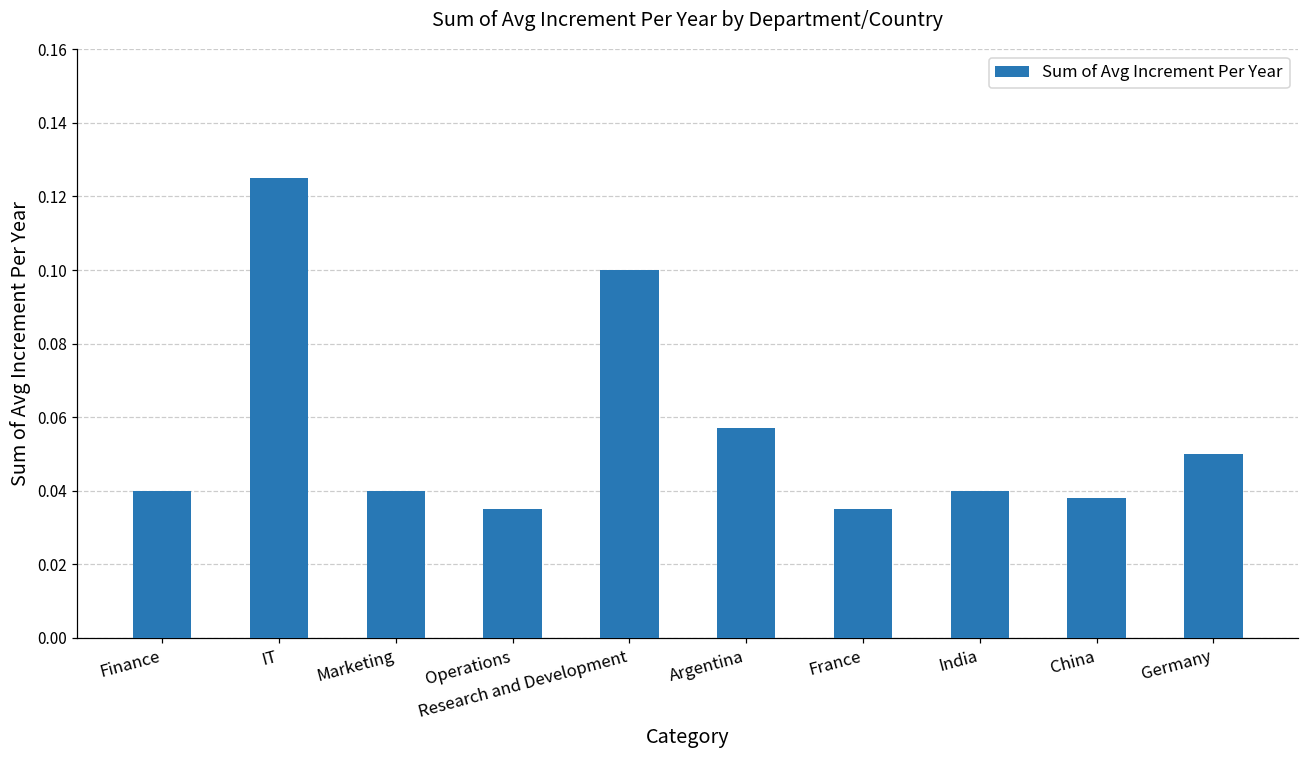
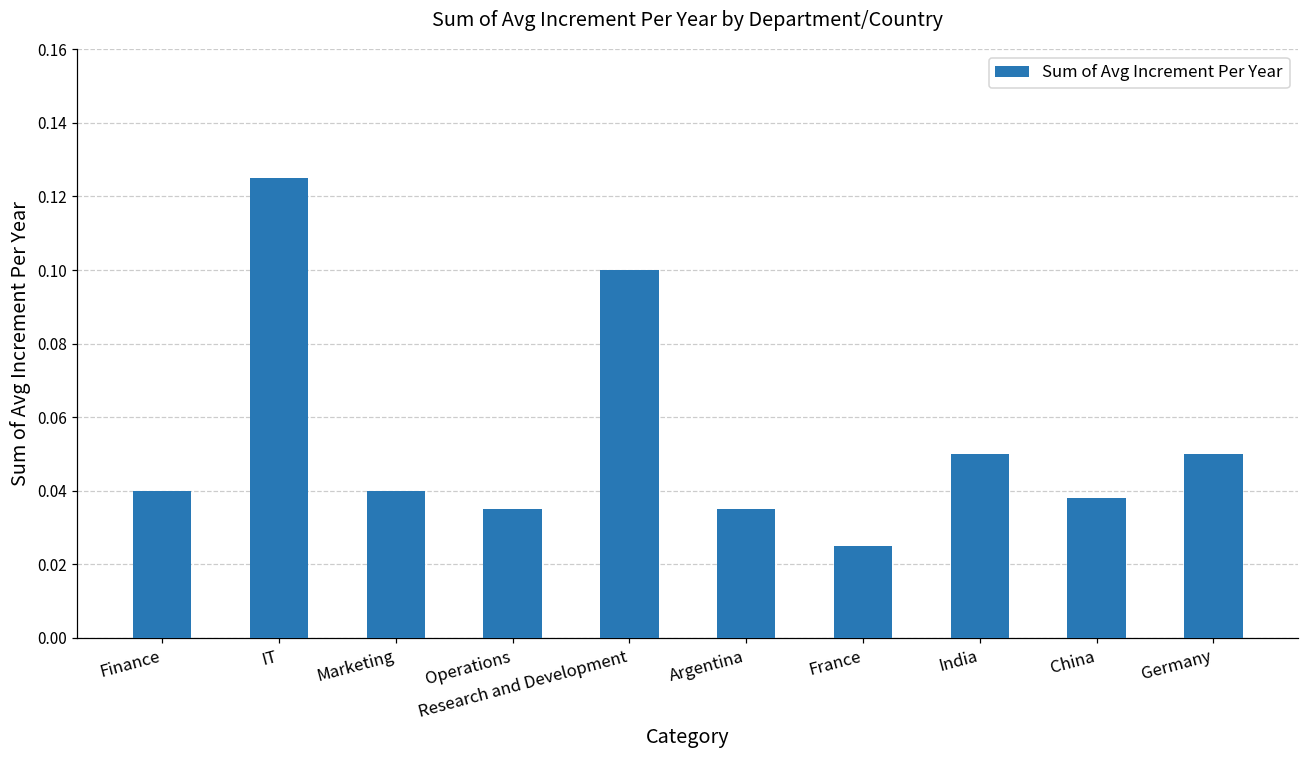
Argentina: 0.057 -> 0.035
France: 0.035 -> 0.025
India: 0.04 -> 0.05
